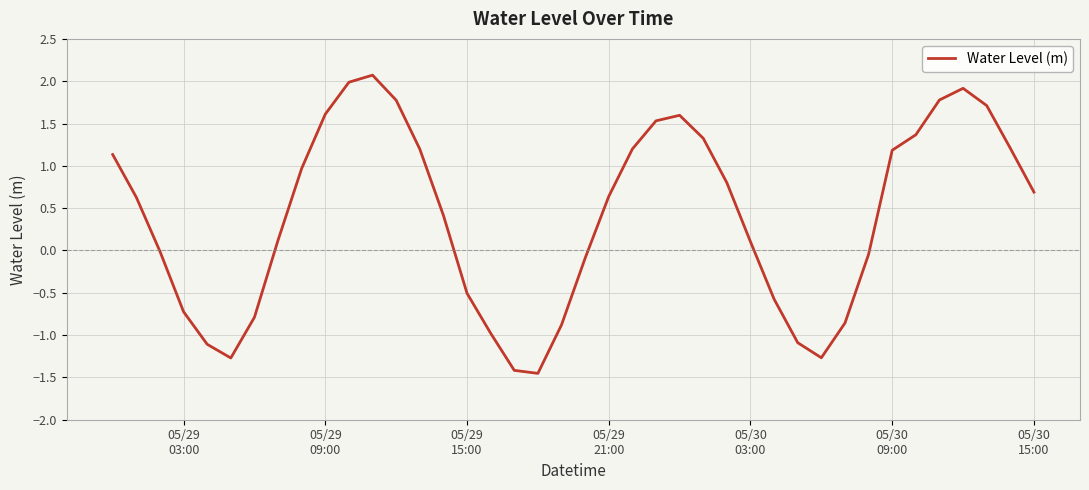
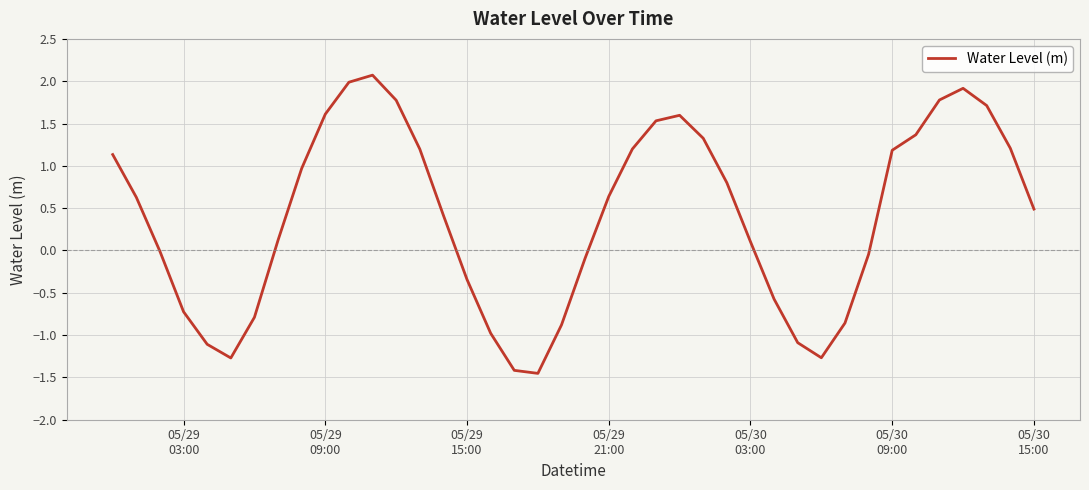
05/29 15:00: -0.5 -> -0.3
05/30 15:00: 0.7 -> 0.5
